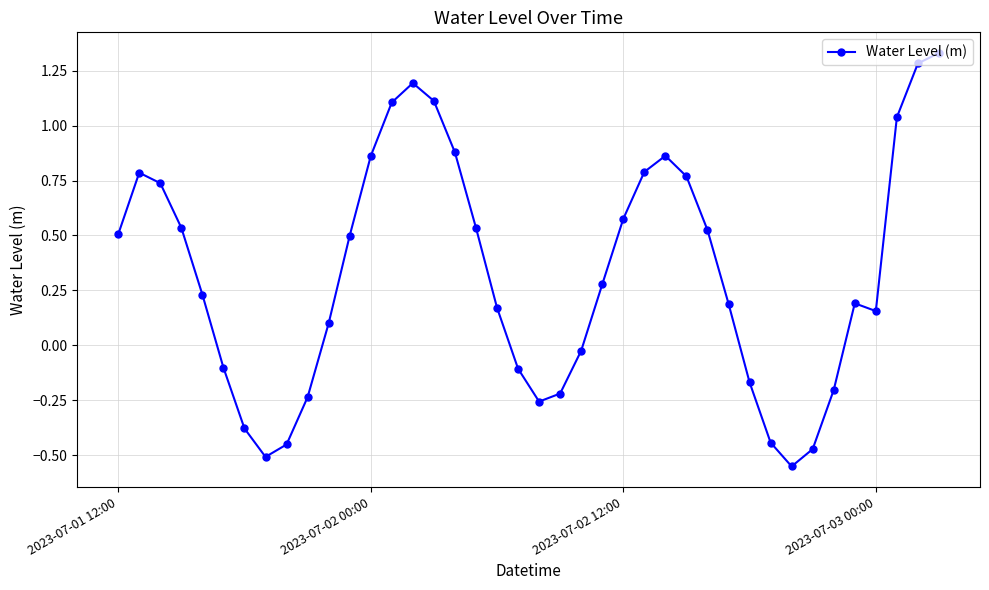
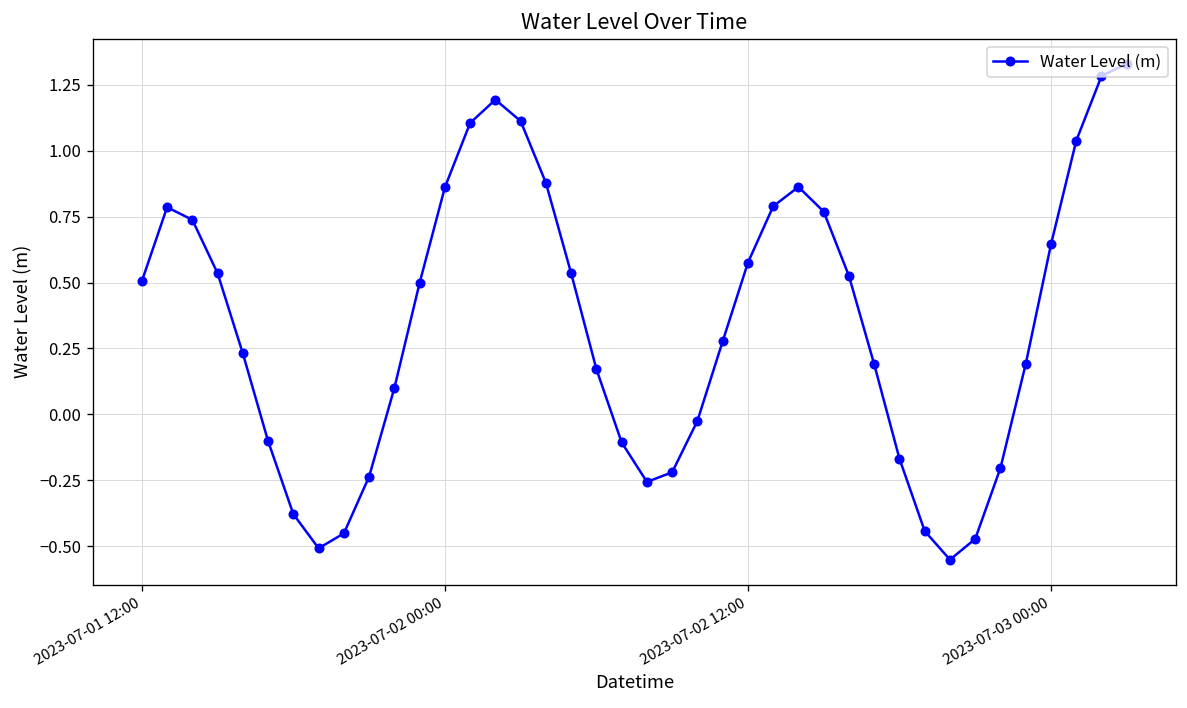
2023-07-03 00:00: 0.16 -> 0.64
